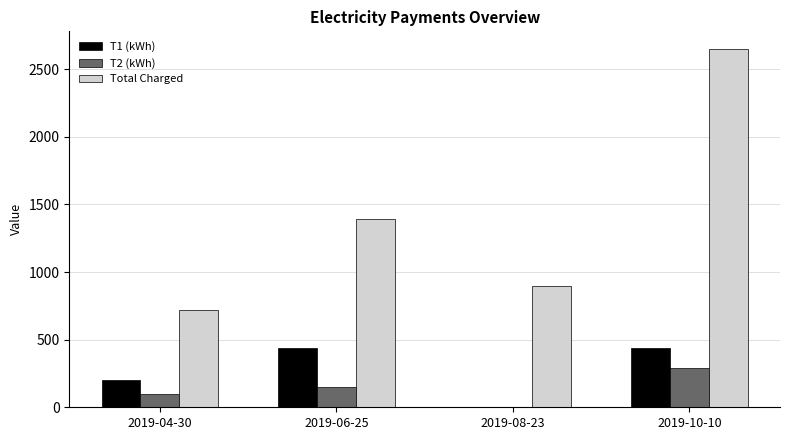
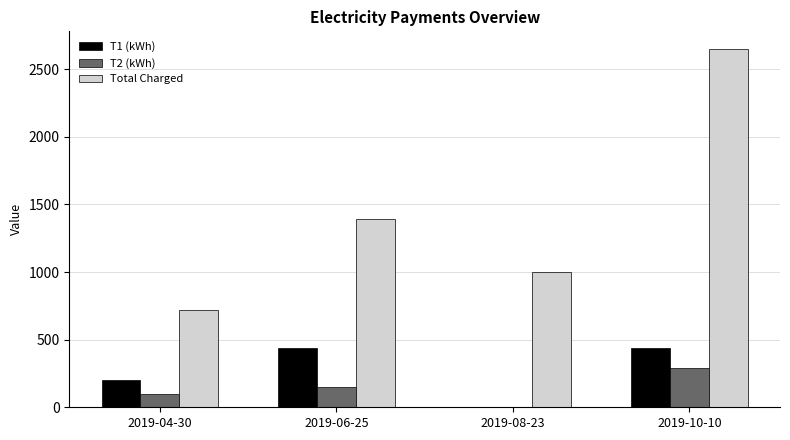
Total Charged, 2019-08-23: 890 -> 1000
